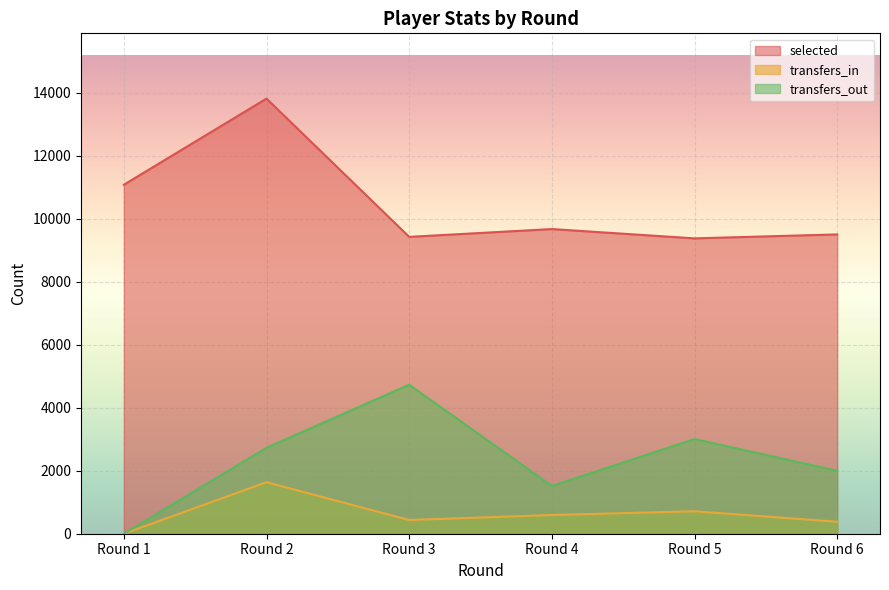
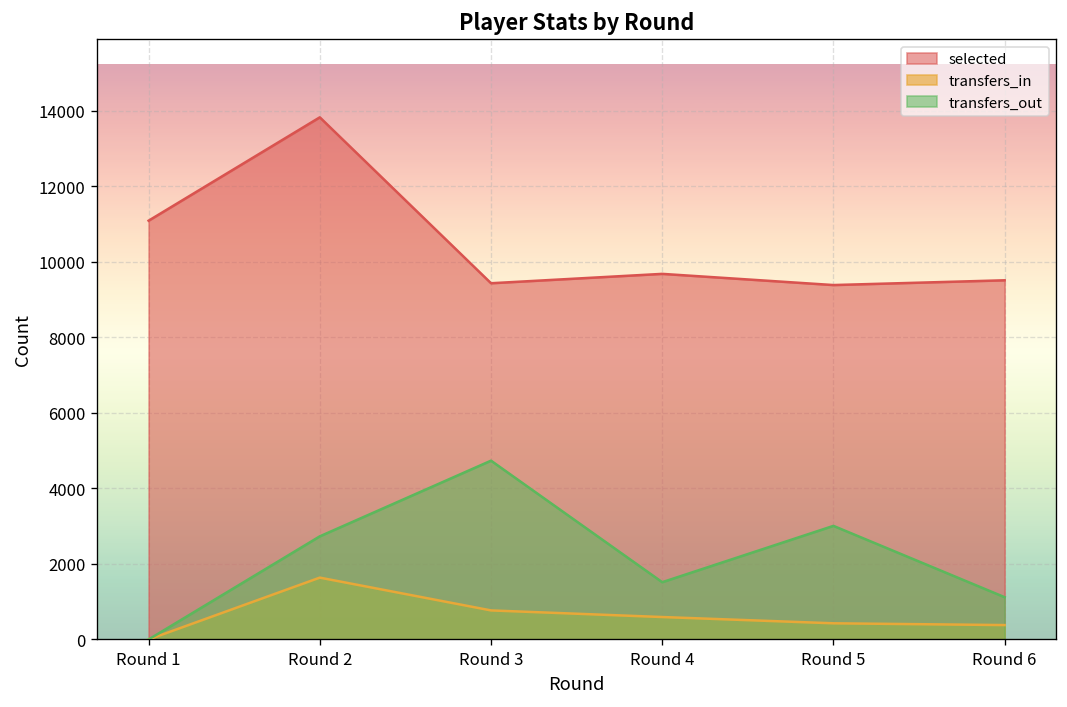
transfers_in, Round 3: 400 -> 800
transfers_in, Round 5: 700 -> 400
transfers_out, Round 6: 2000 -> 1100
